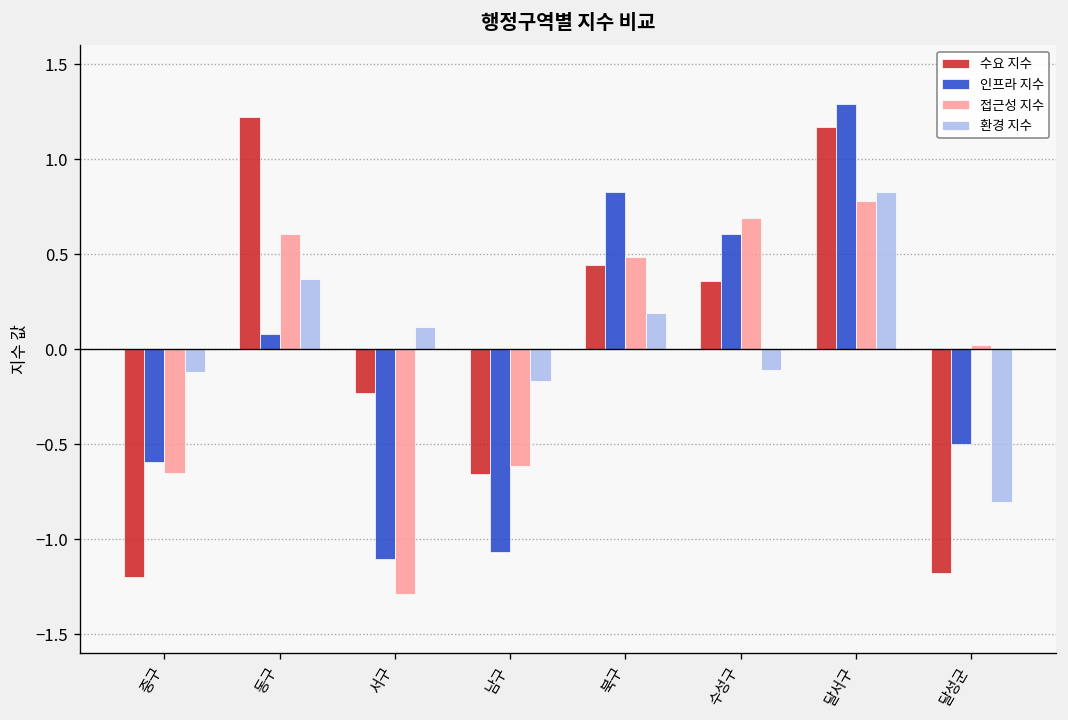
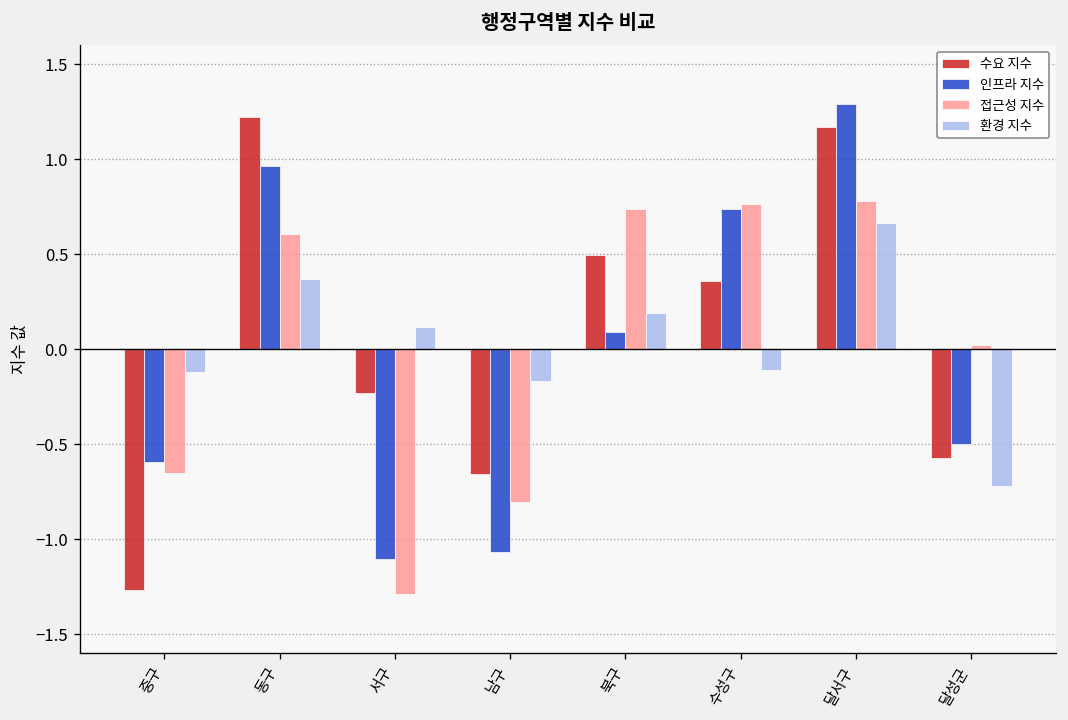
수요 지수, 중구: -1.20 -> -1.27
인프라 지수, 동구: 0.08 -> 0.96
접근성 지수, 남구: -0.62 -> -0.81
수요 지수, 북구: 0.44 -> 0.49
인프라 지수, 북구: 0.83 -> 0.09
접근성 지수, 북구: 0.49 -> 0.74
인프라 지수, 수성구: 0.61 -> 0.74
접근성 지수, 수성구: 0.69 -> 0.76
환경 지수, 달서구: 0.83 -> 0.66
수요 지수, 달성군: -1.18 -> -0.58
환경 지수, 달성군: -0.81 -> -0.72
